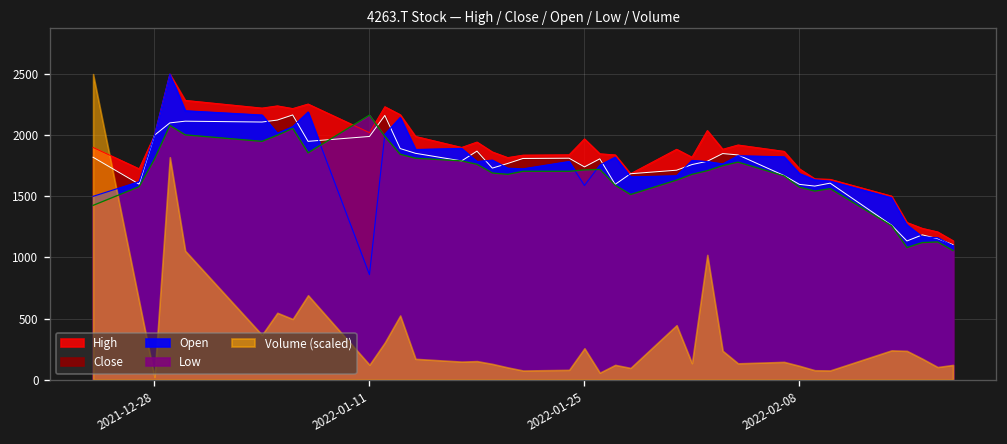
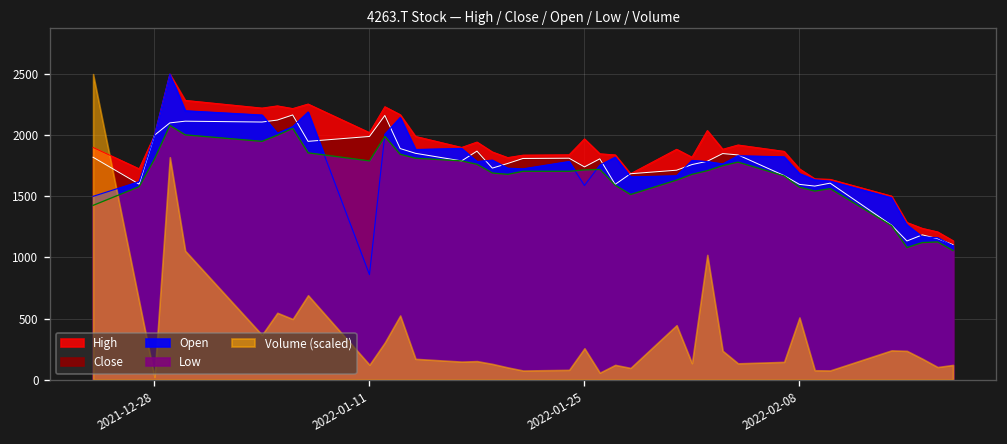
Low, 2022-01-11: 2160 -> 1790
Volume (scaled), 2022-02-08: 110 -> 510
